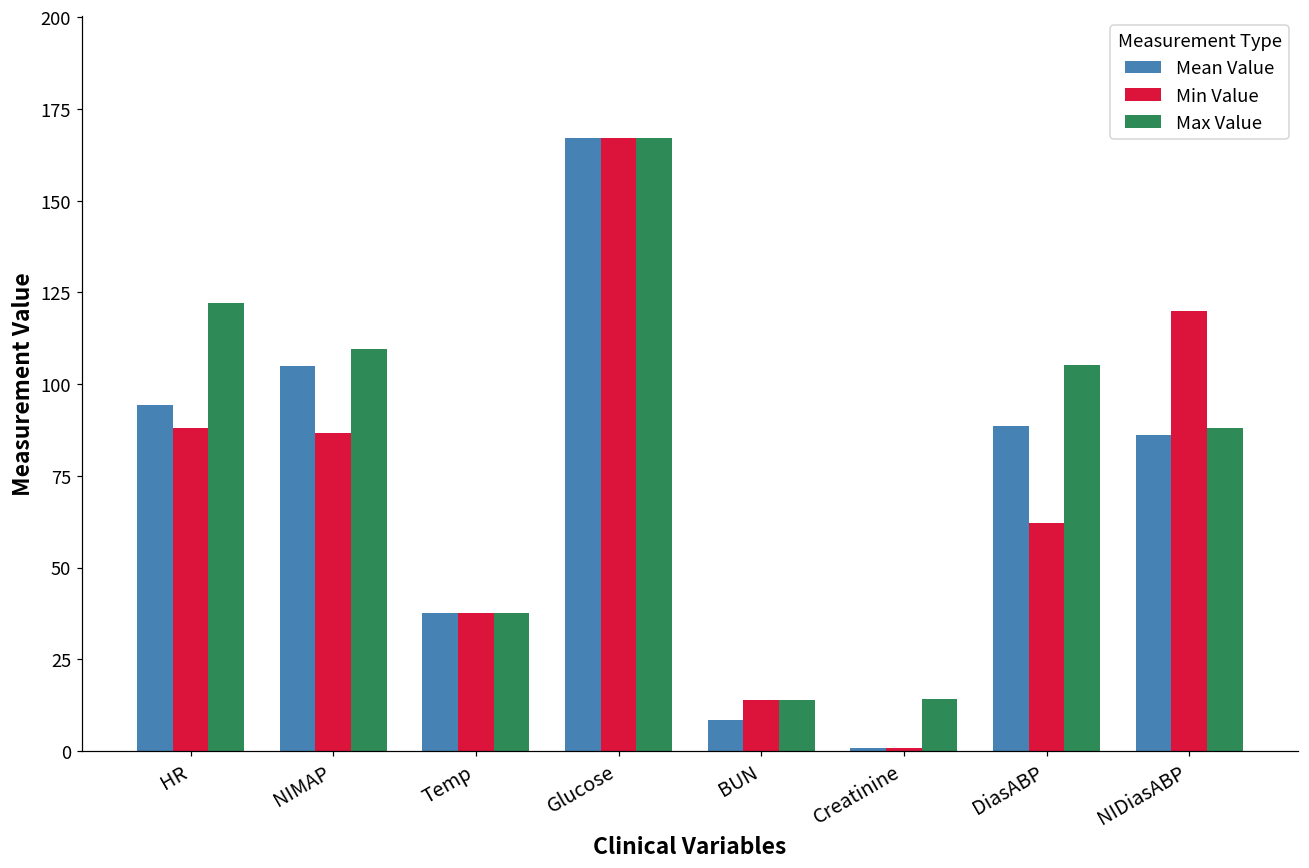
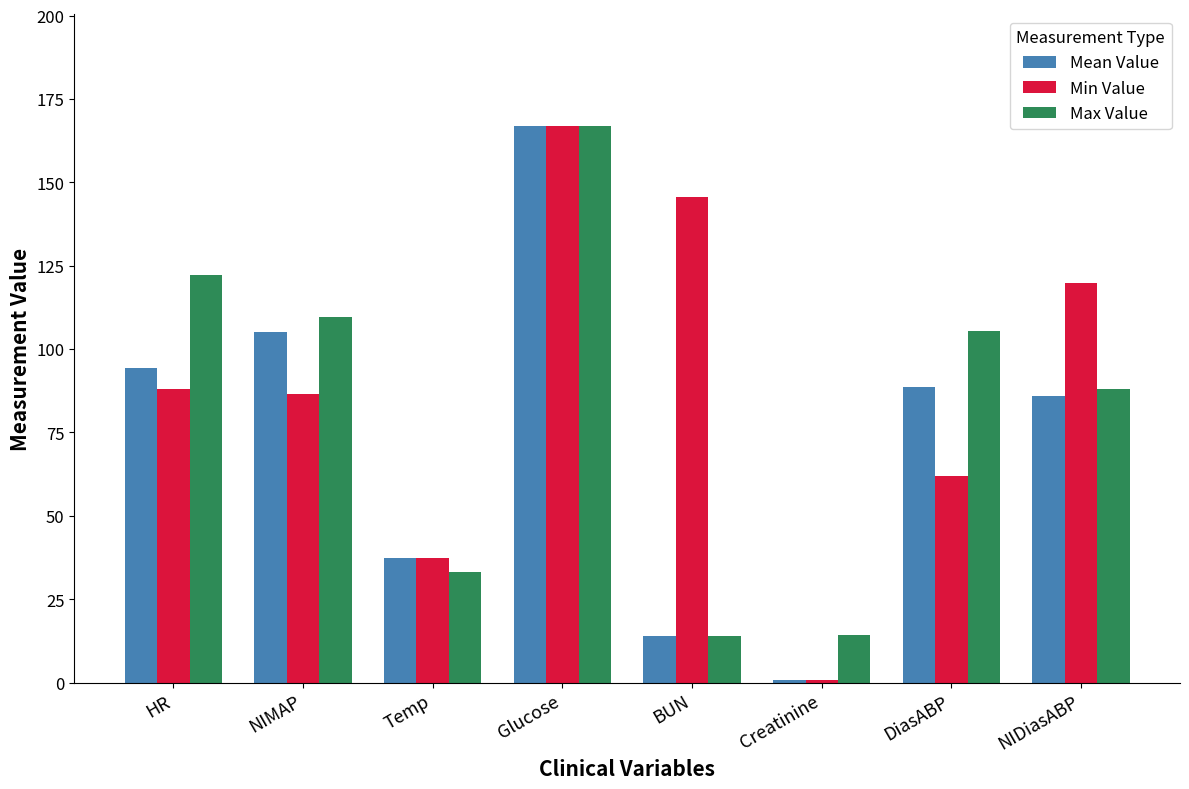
Max Value, Temp: 38 -> 33
Mean Value, BUN: 8 -> 14
Min Value, BUN: 14 -> 146
